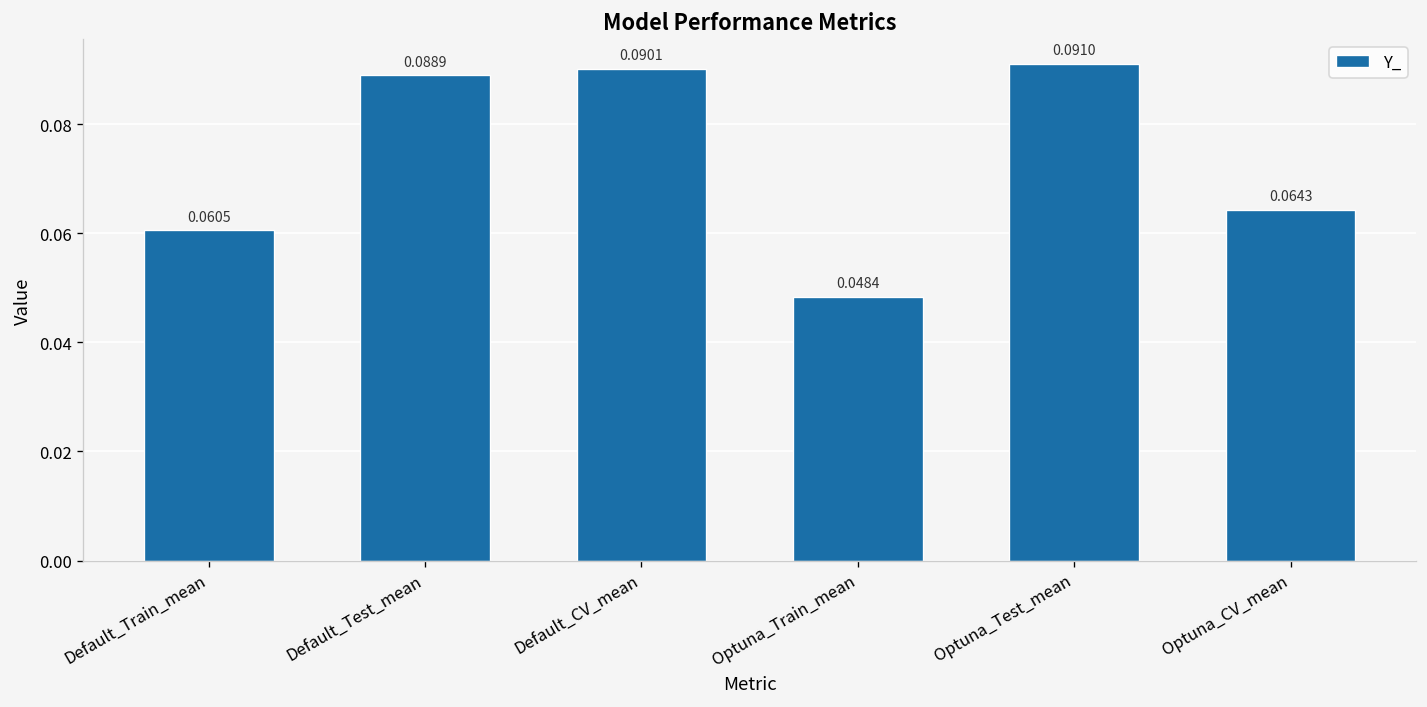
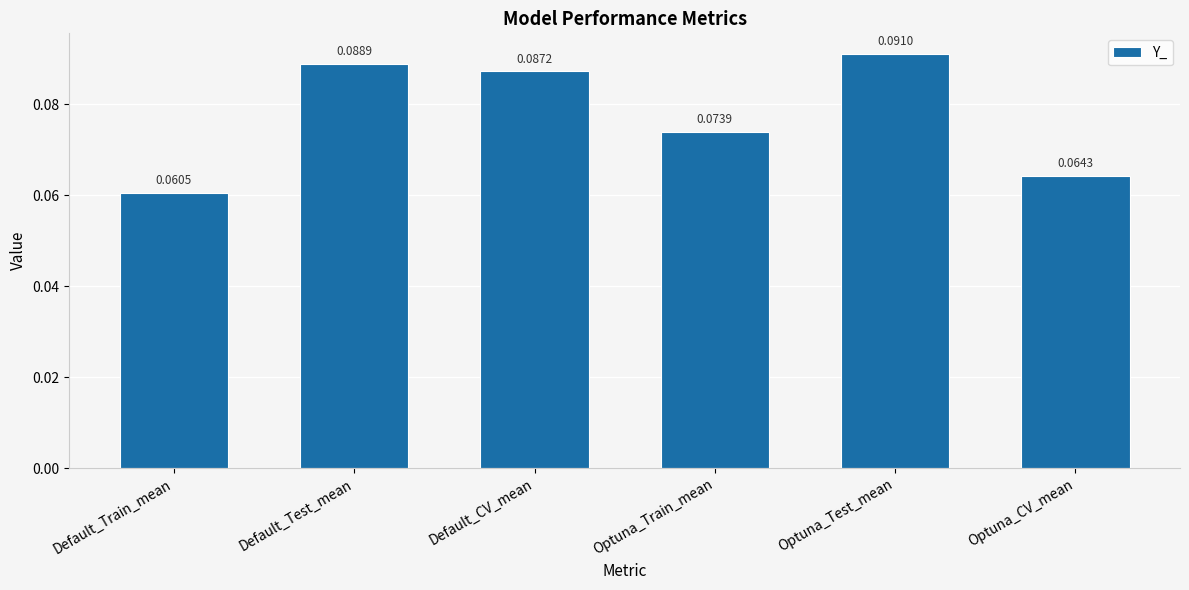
Default_CV_mean: 0.0901 -> 0.0872
Optuna_Train_mean: 0.0484 -> 0.0739
